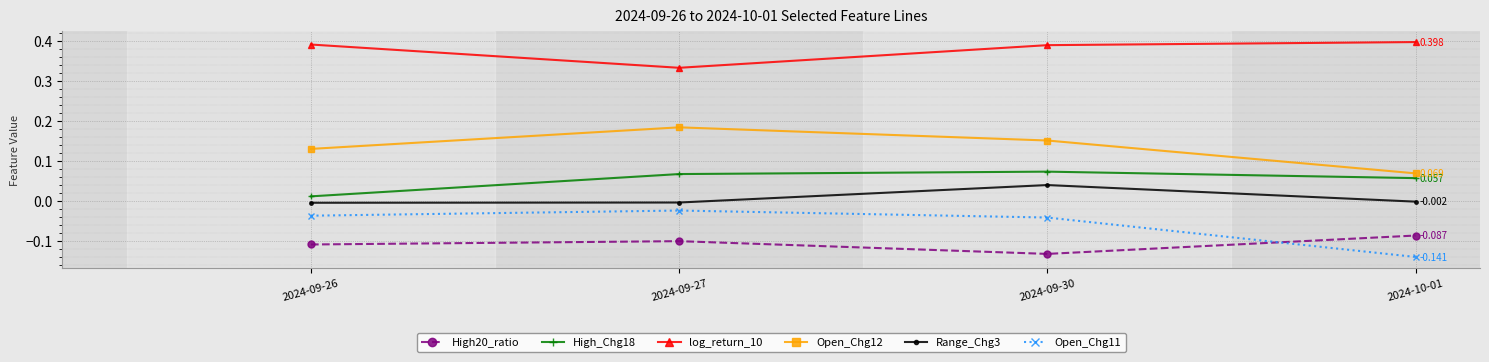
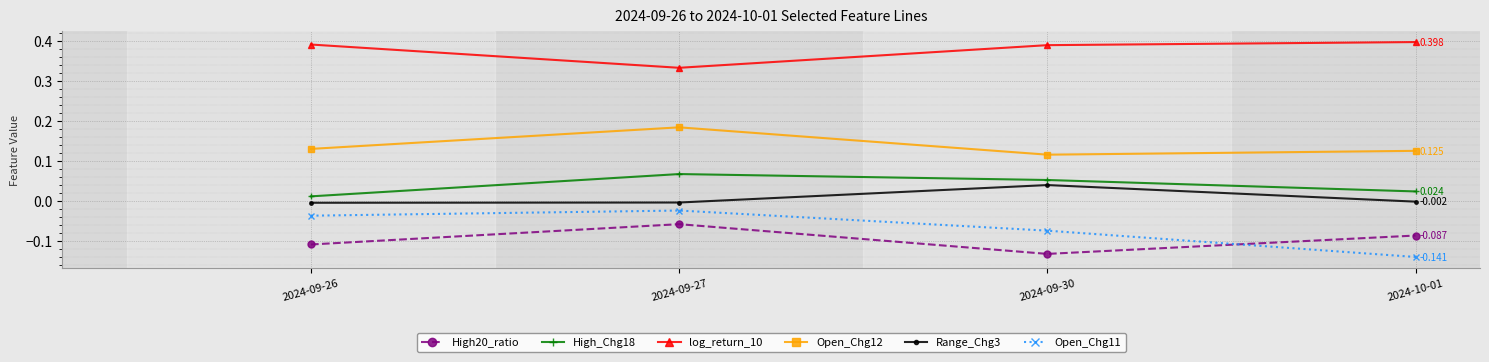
High20_ratio, 2024-09-27: -0.10 -> -0.06
High_Chg18, 2024-09-30: 0.07 -> 0.05
Open_Chg12, 2024-09-30: 0.15 -> 0.12
Open_Chg11, 2024-09-30: -0.04 -> -0.07
High_Chg18, 2024-10-01: 0.057 -> 0.024
Open_Chg12, 2024-10-01: 0.069 -> 0.125
